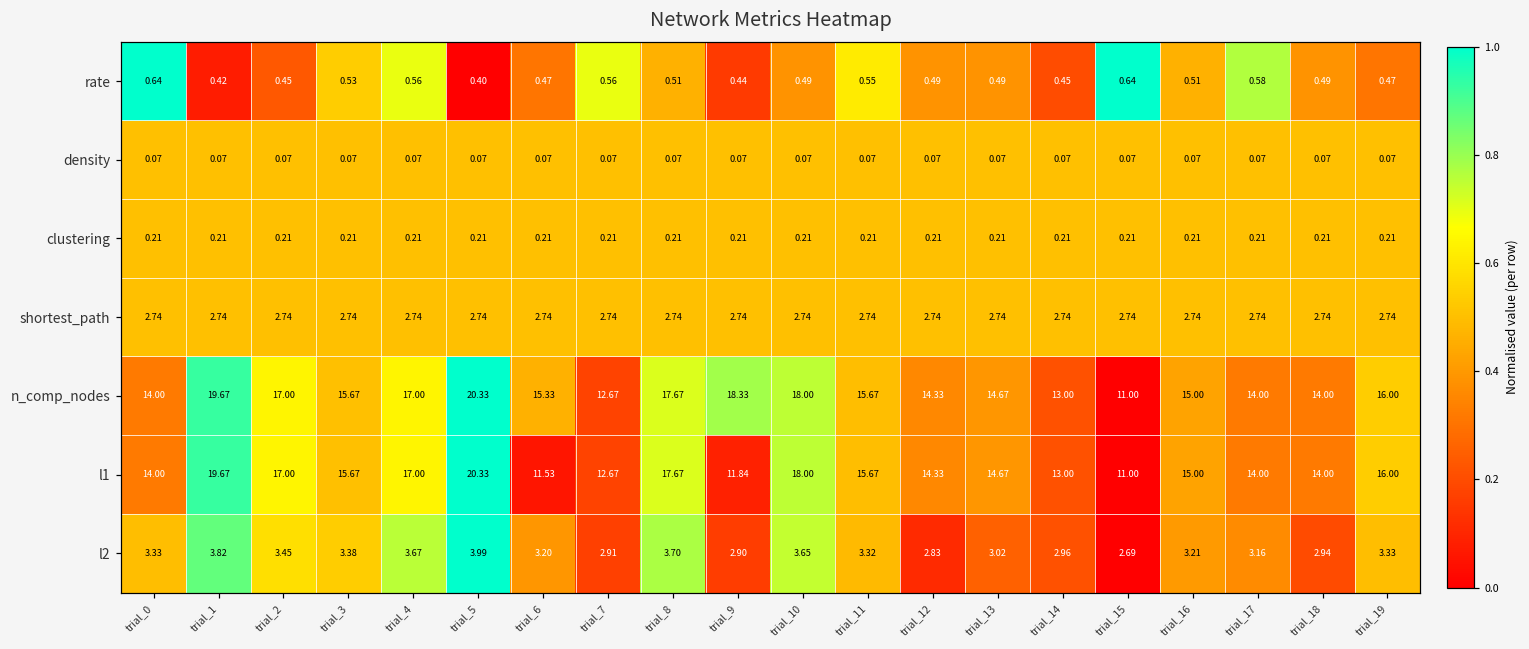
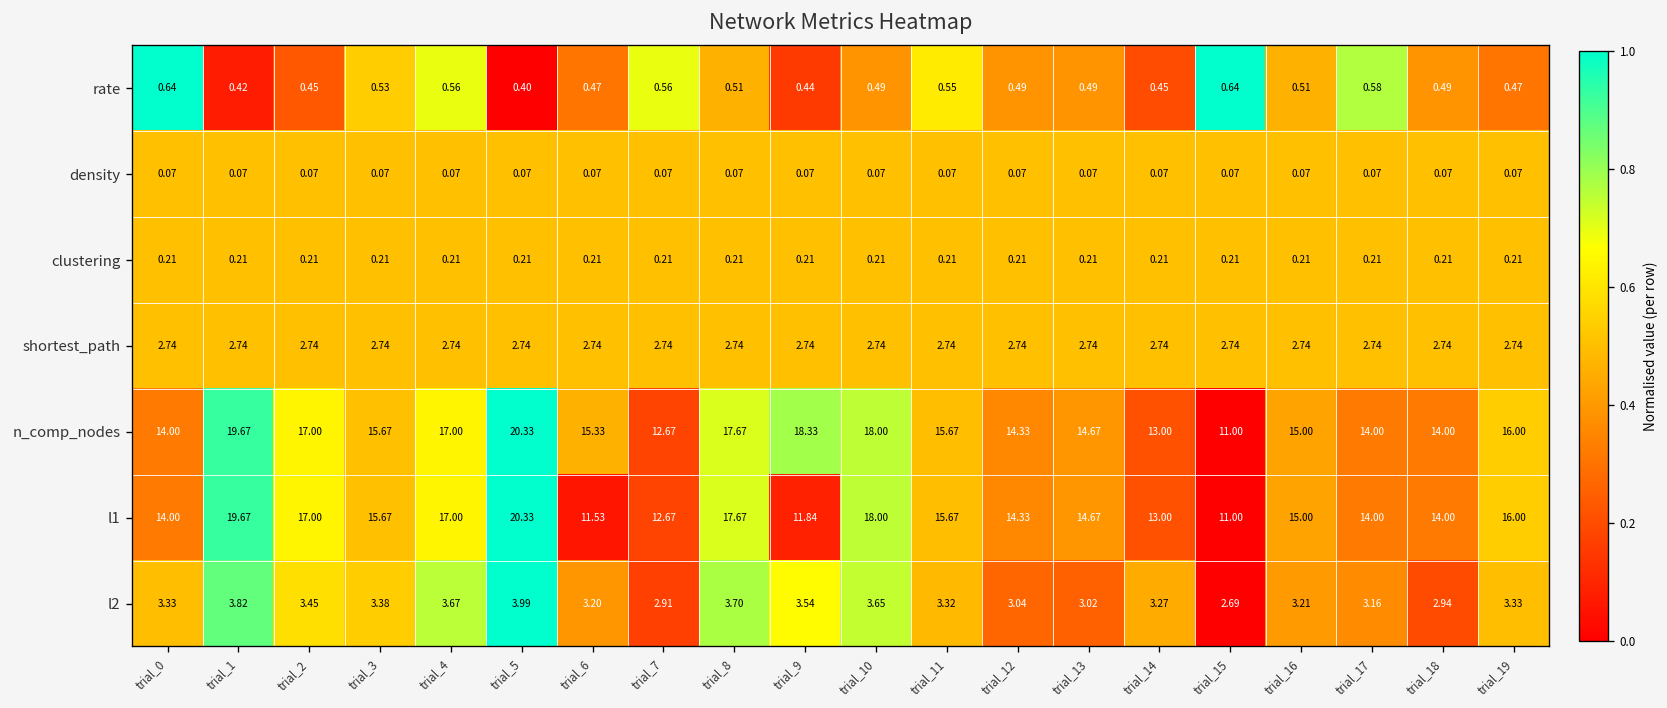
l2, trial_9: 2.90 -> 3.54
l2, trial_12: 2.83 -> 3.04
l2, trial_14: 2.96 -> 3.27
